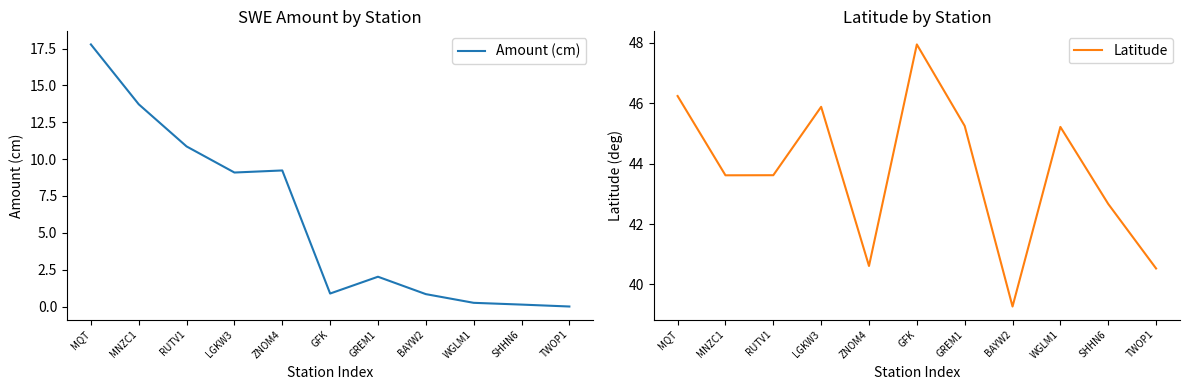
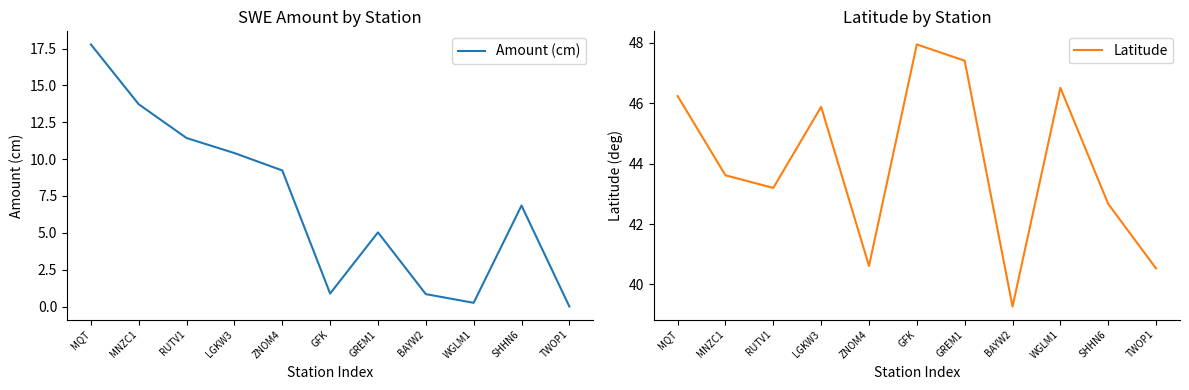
SWE Amount by Station, RUTV1: 10.9 -> 11.4
SWE Amount by Station, LGKW3: 9.1 -> 10.4
SWE Amount by Station, GREM1: 2.0 -> 5.0
SWE Amount by Station, SHHN6: 0.1 -> 6.9
Latitude by Station, RUTV1: 43.6 -> 43.2
Latitude by Station, GREM1: 45.3 -> 47.4
Latitude by Station, WGLM1: 45.2 -> 46.5
